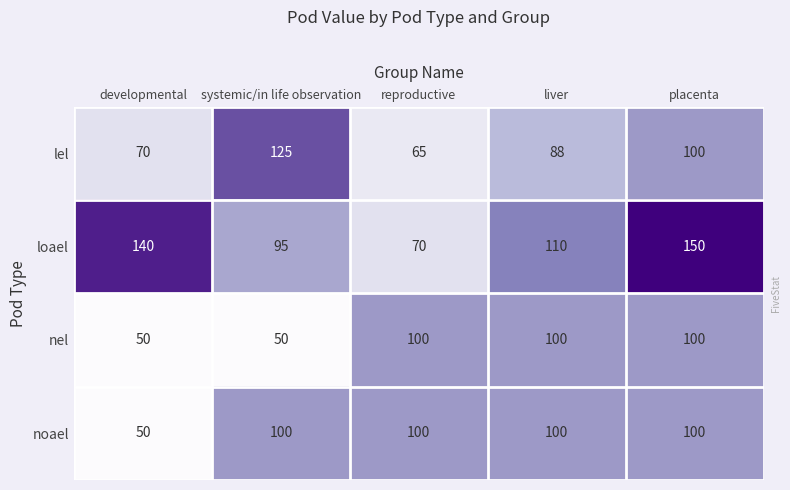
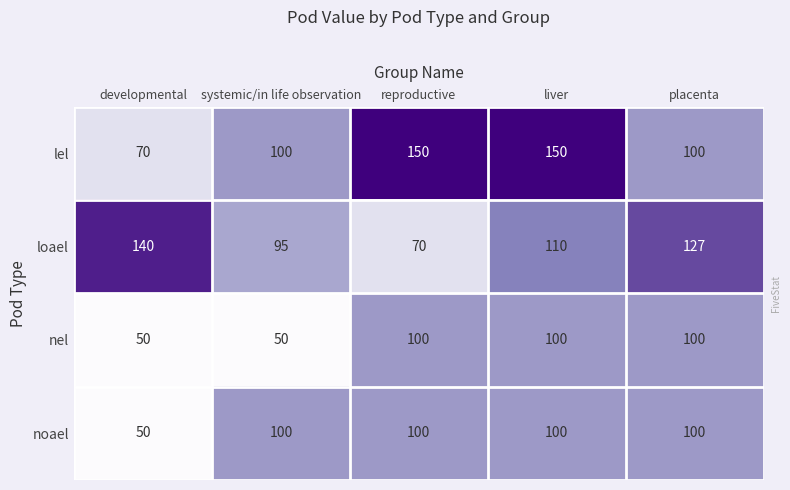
lel, systemic/in life observation: 125 -> 100
lel, reproductive: 65 -> 150
lel, liver: 88 -> 150
loael, placenta: 150 -> 127
